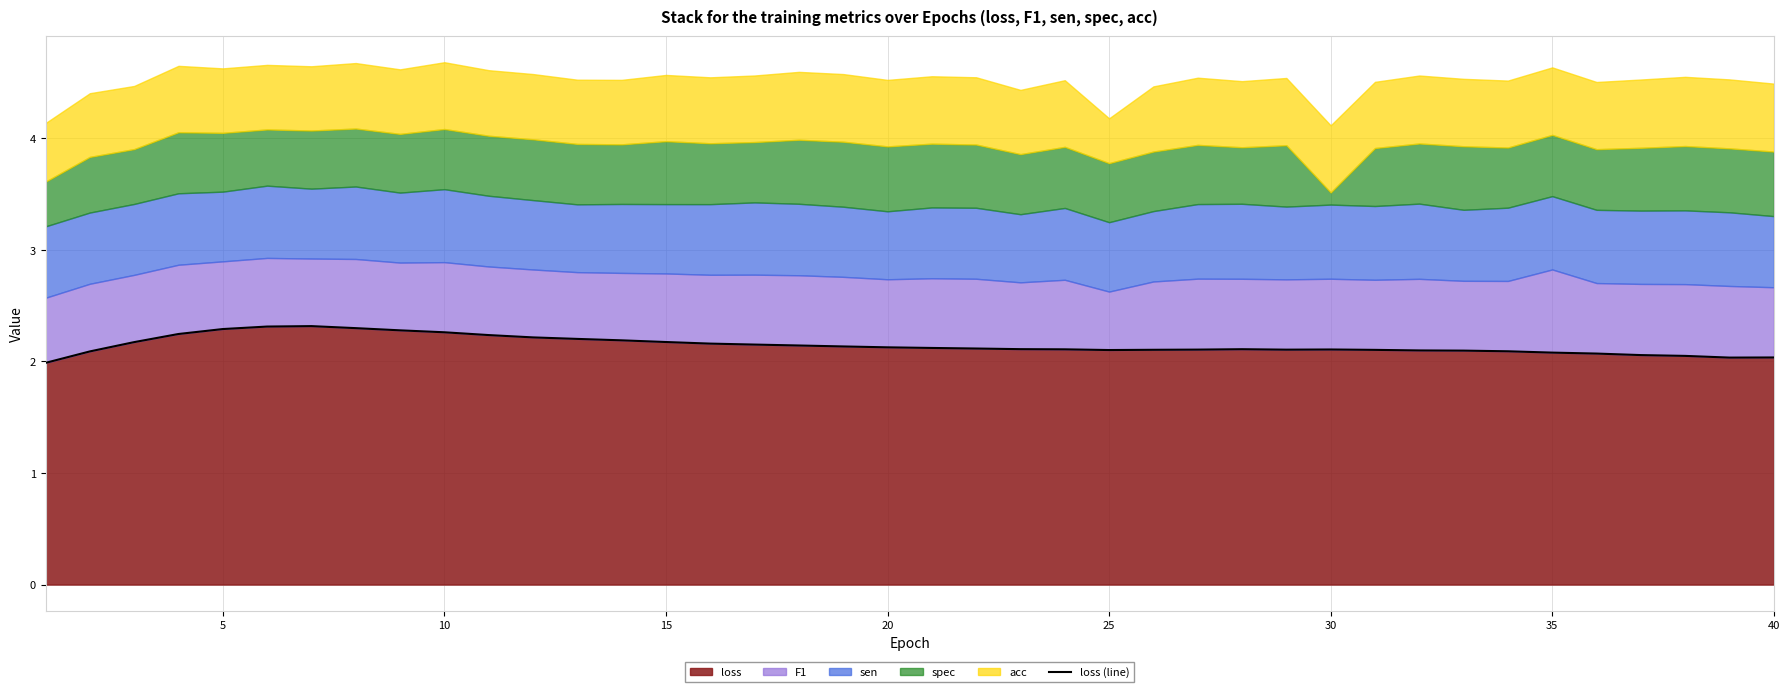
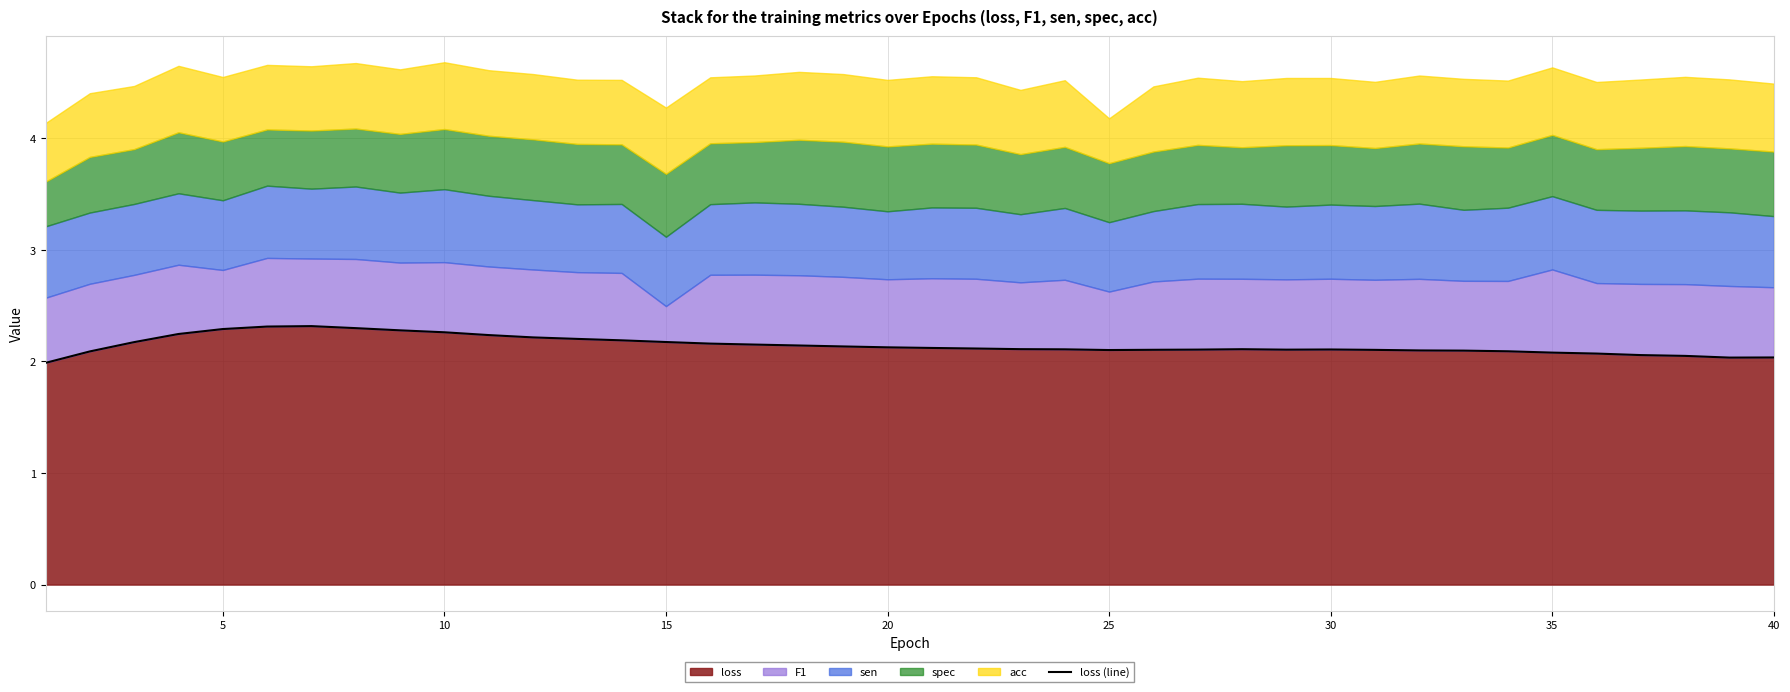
F1, 5: 0.61 -> 0.53
F1, 15: 0.61 -> 0.32
spec, 30: 0.11 -> 0.53
